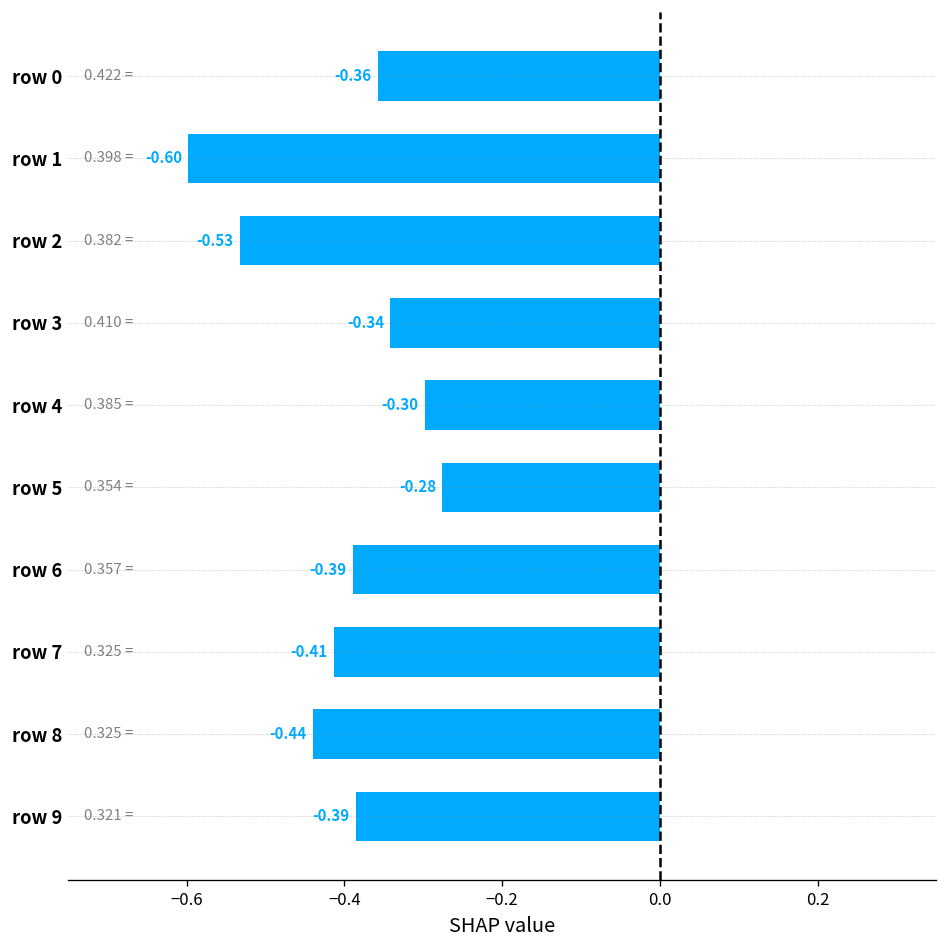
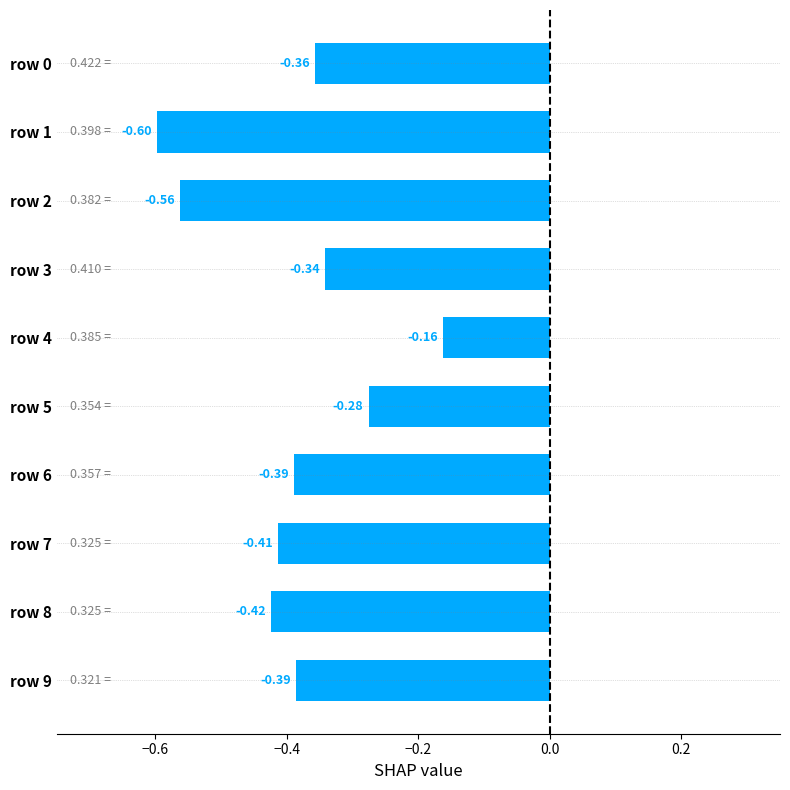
row 2: -0.53 -> -0.56
row 4: -0.30 -> -0.16
row 8: -0.44 -> -0.42
